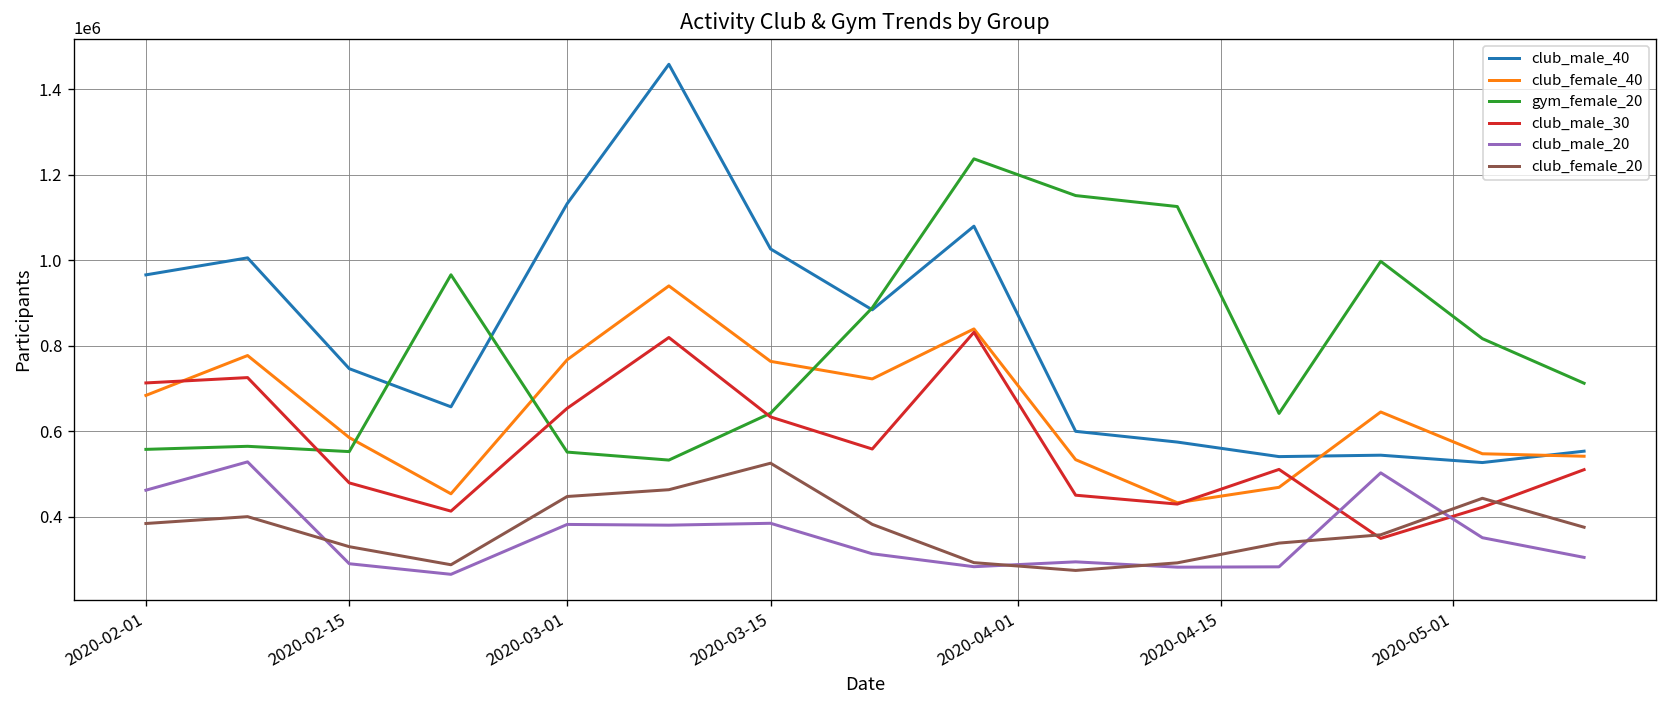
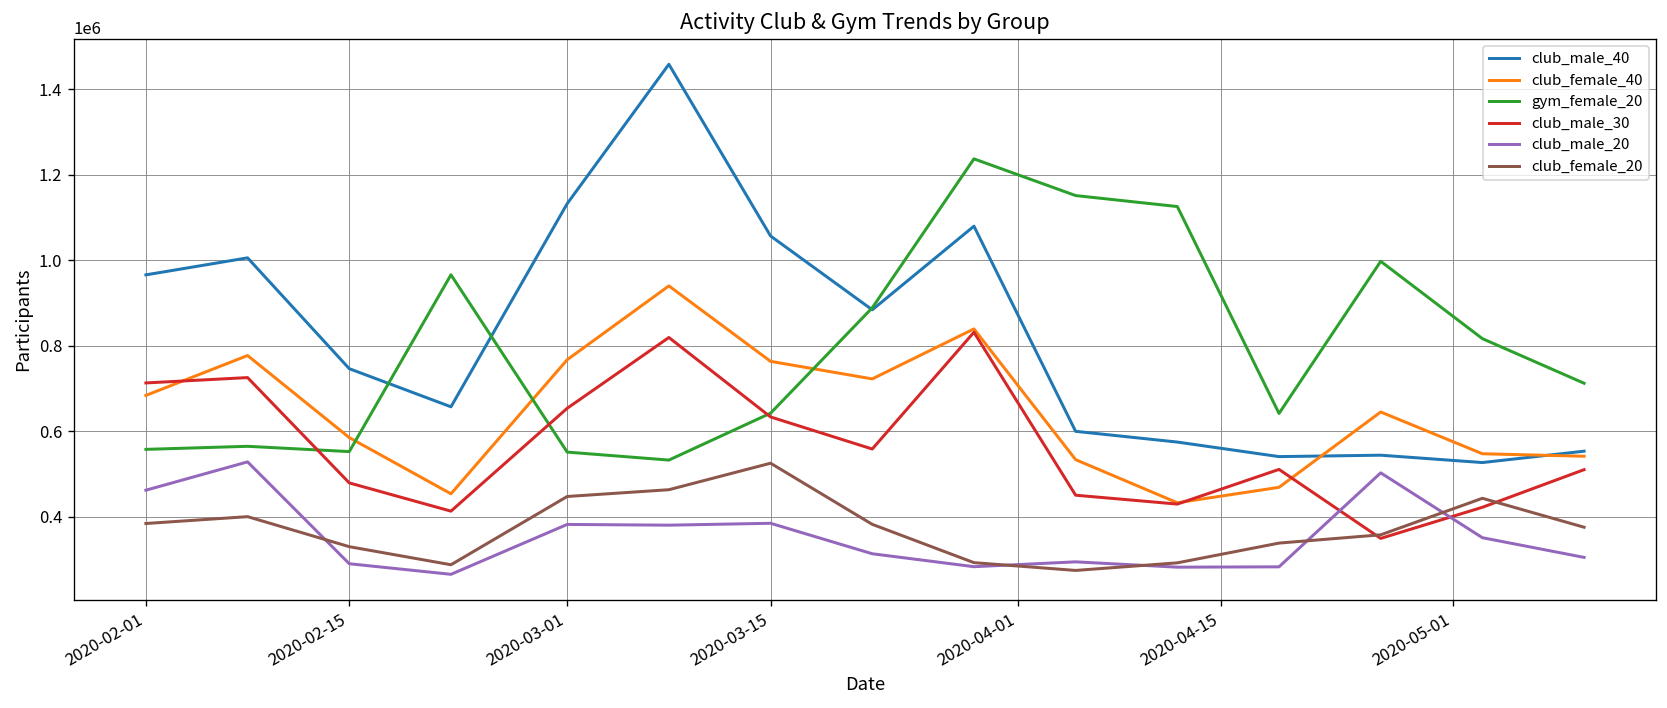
club_male_40, 2020-03-15: 1030000 -> 1060000
